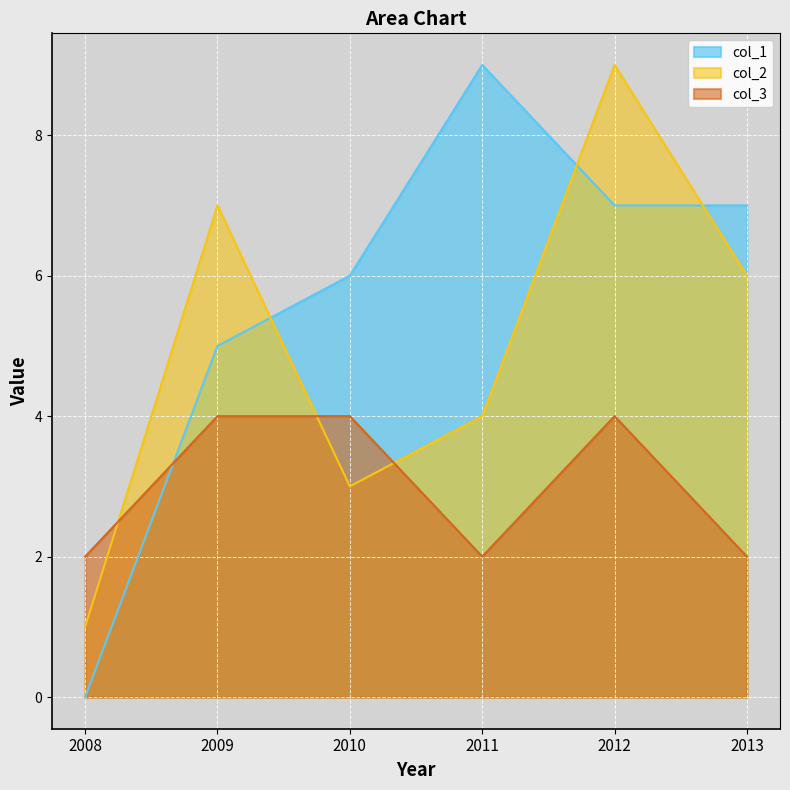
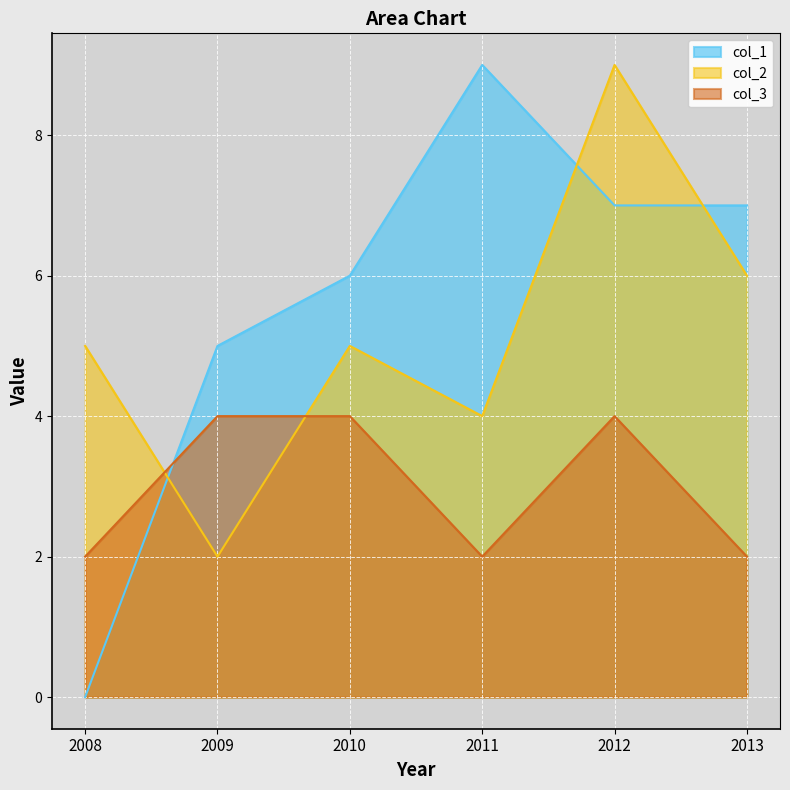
col_2, 2008: 1 -> 5
col_2, 2009: 7 -> 2
col_2, 2010: 3 -> 5
